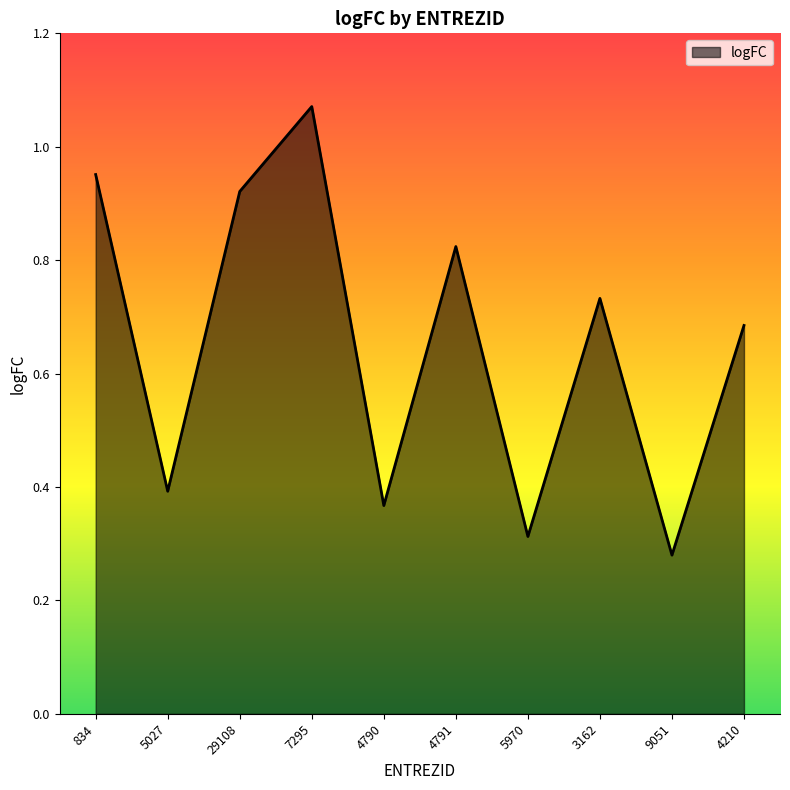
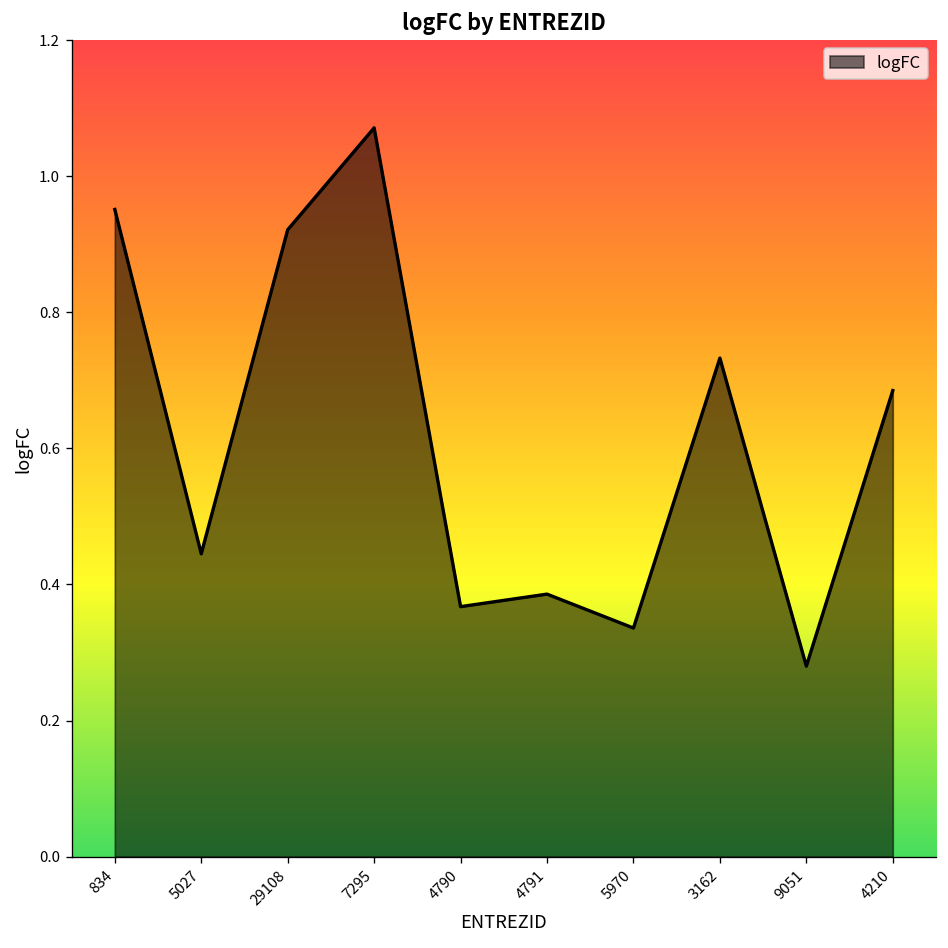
5027: 0.39 -> 0.44
4791: 0.82 -> 0.39
5970: 0.31 -> 0.34
